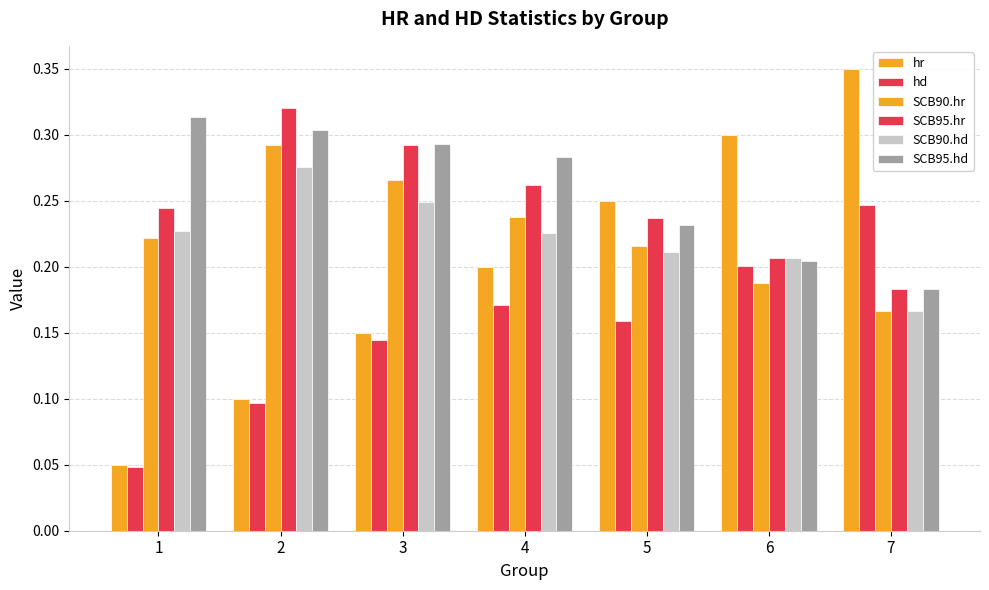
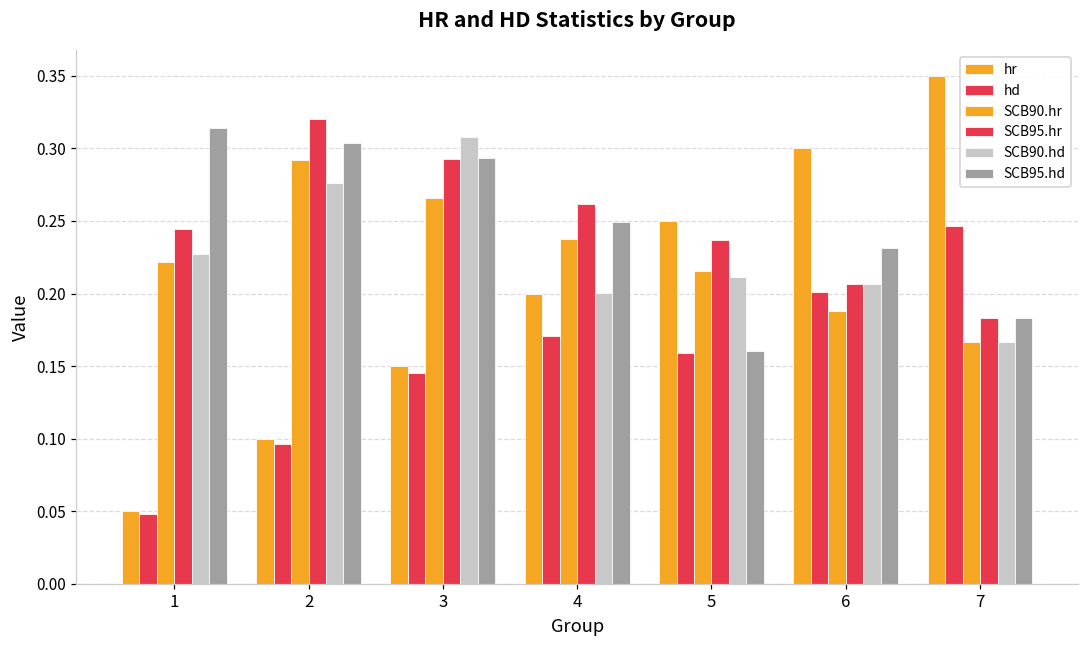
SCB90.hd, 3: 0.249 -> 0.308
SCB90.hd, 4: 0.226 -> 0.201
SCB95.hd, 4: 0.283 -> 0.249
SCB95.hd, 5: 0.232 -> 0.161
SCB95.hd, 6: 0.204 -> 0.231
